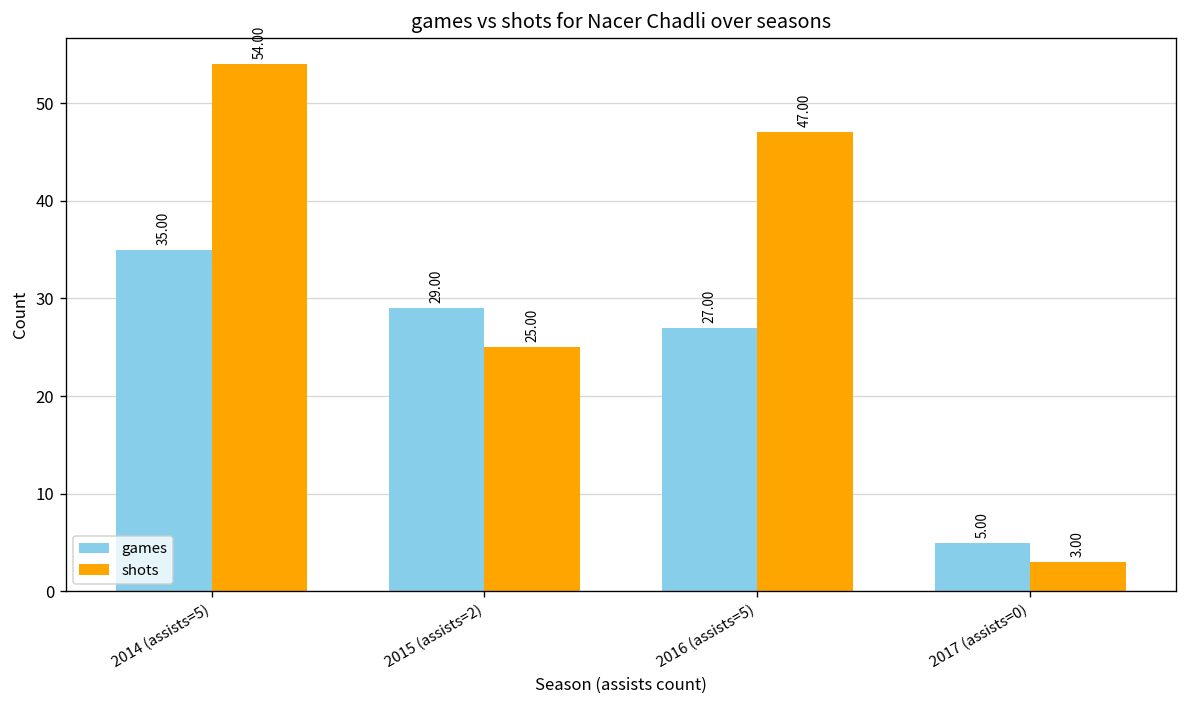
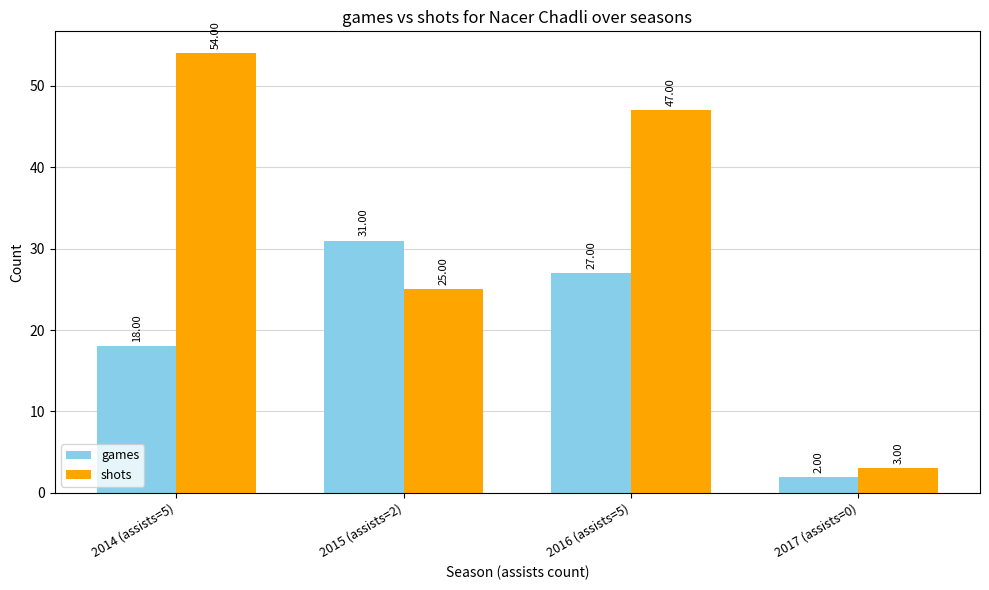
games, 2014 (assists=5): 35.00 -> 18.00
games, 2015 (assists=2): 29.00 -> 31.00
games, 2017 (assists=0): 5.00 -> 2.00
